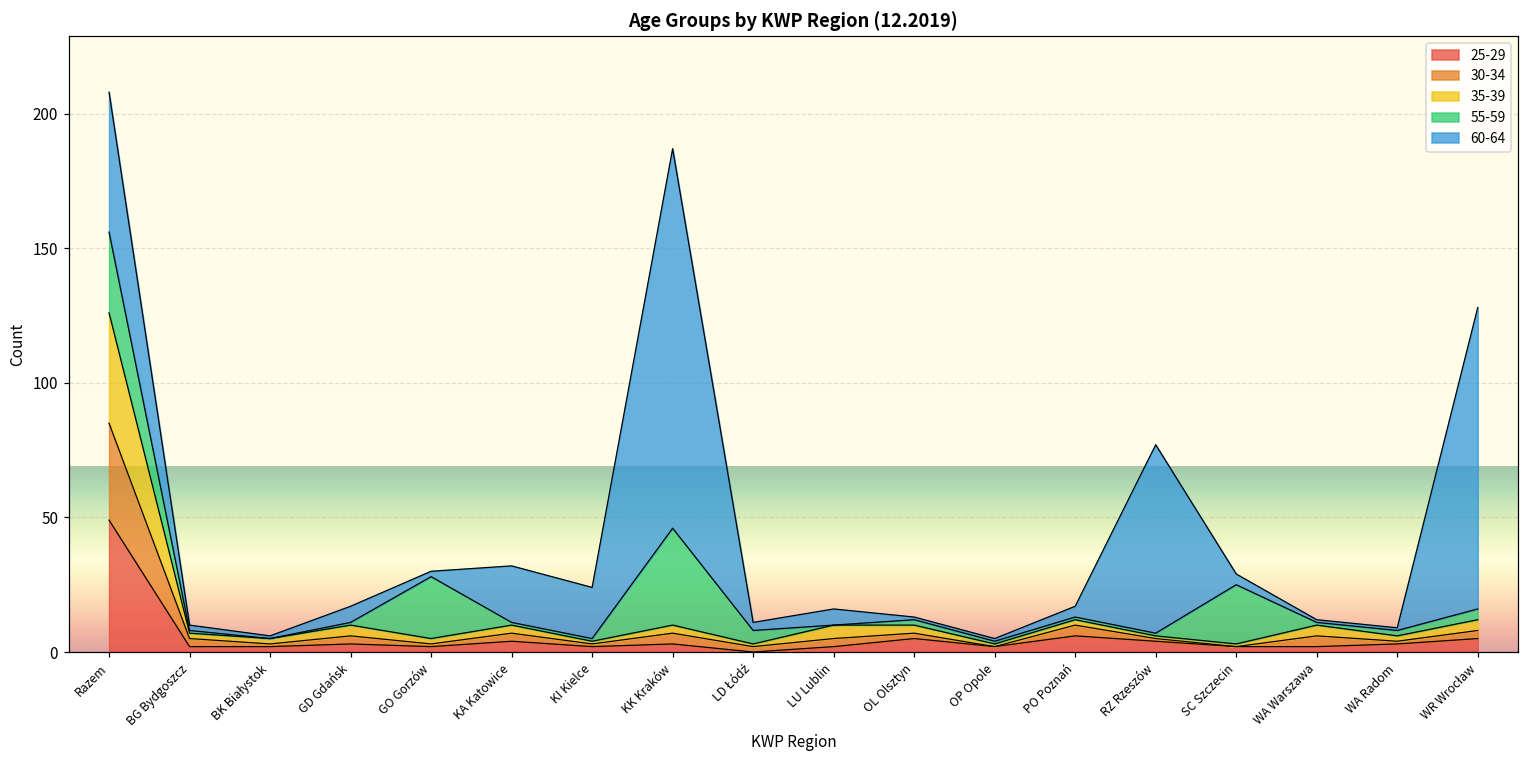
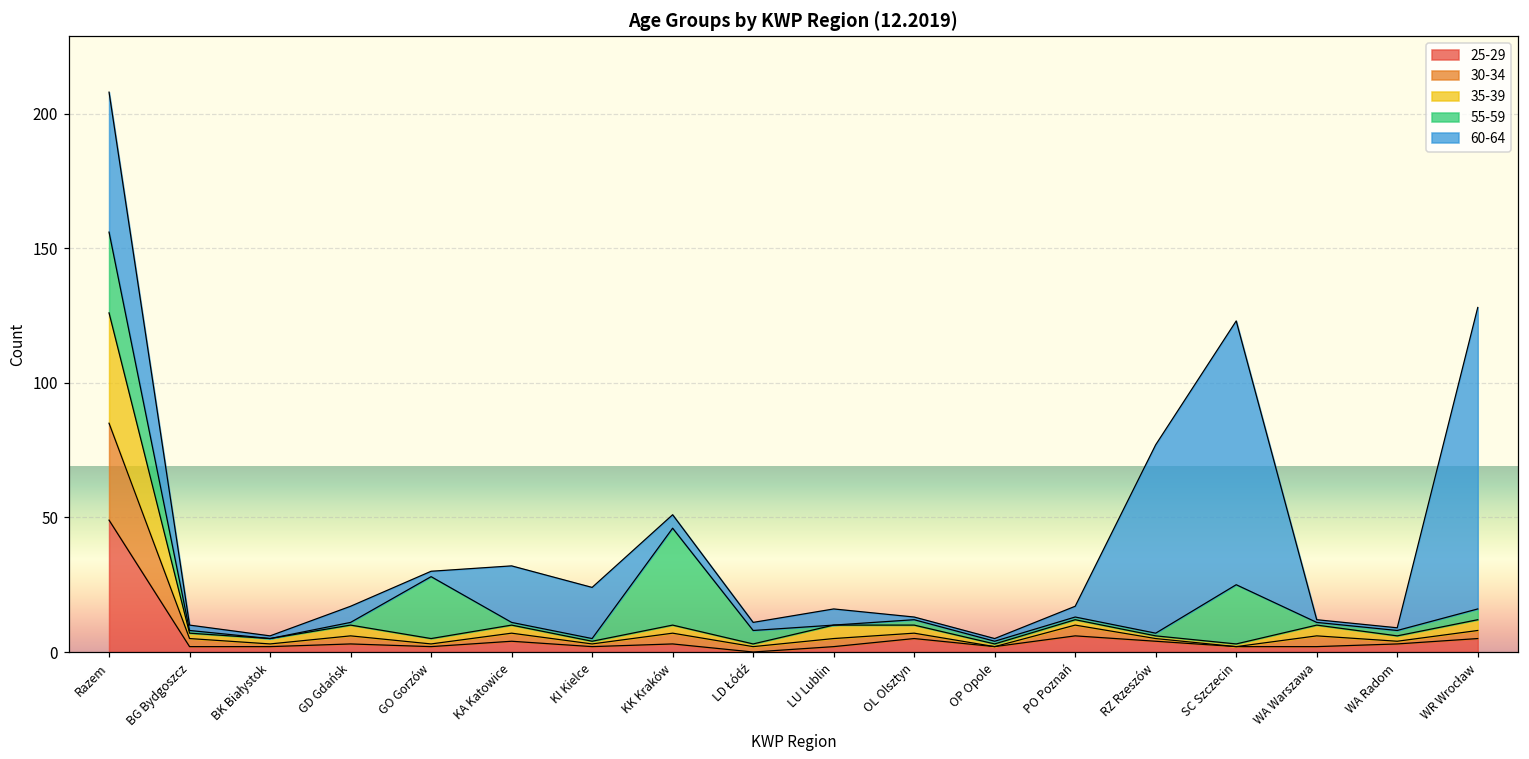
60-64, KK Kraków: 141 -> 5
60-64, SC Szczecin: 4 -> 98
